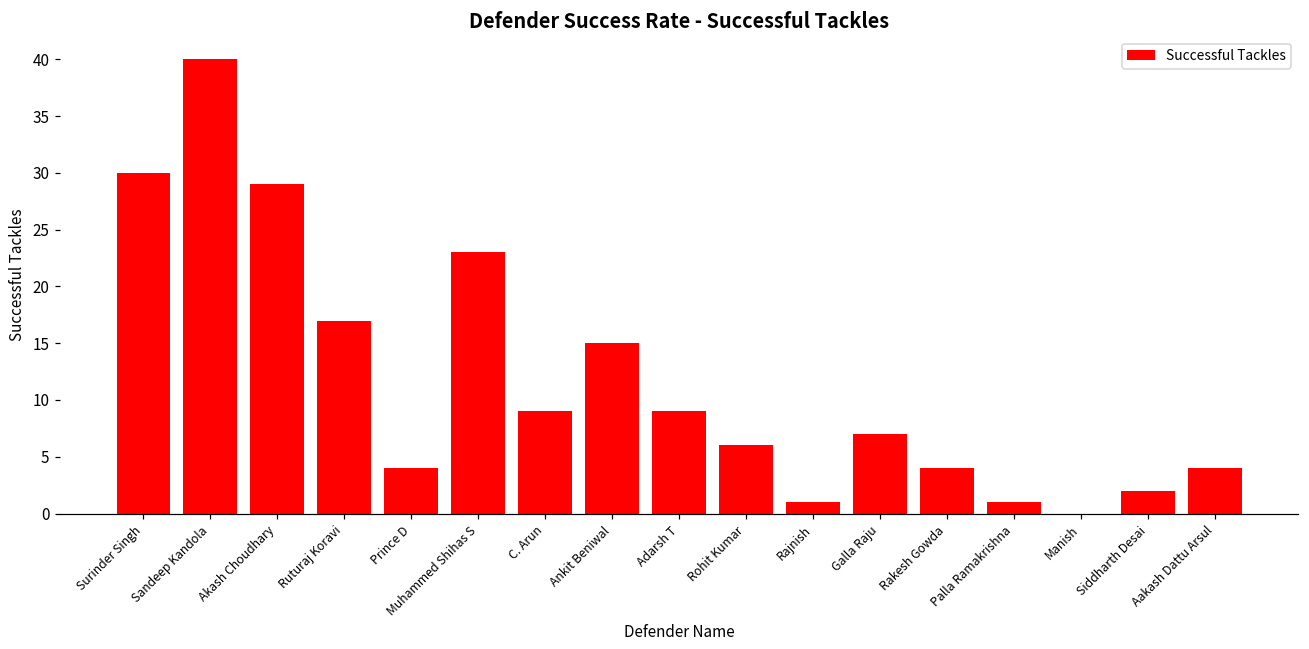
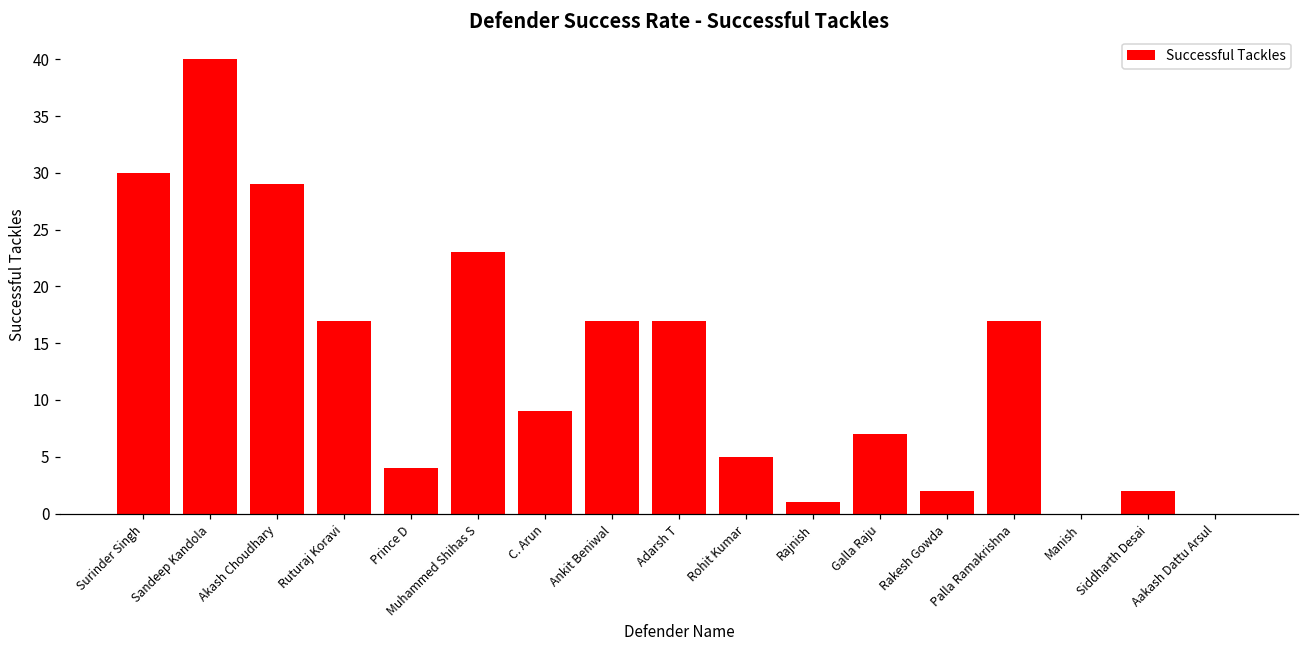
Ankit Beniwal: 15 -> 17
Adarsh T: 9 -> 17
Rohit Kumar: 6 -> 5
Rakesh Gowda: 4 -> 2
Palla Ramakrishna: 1 -> 17
Aakash Dattu Arsul: 4 -> 0
